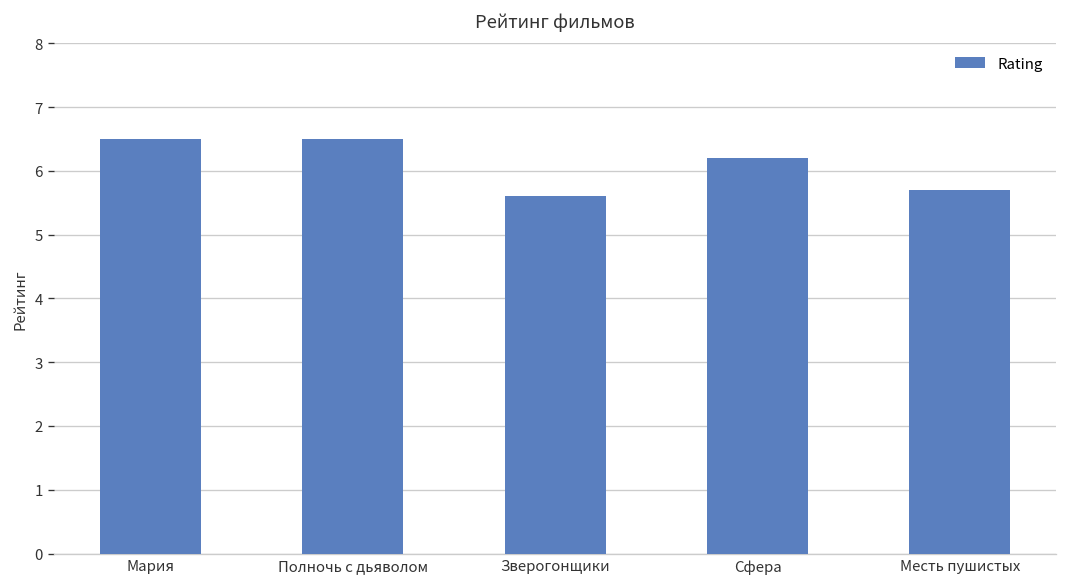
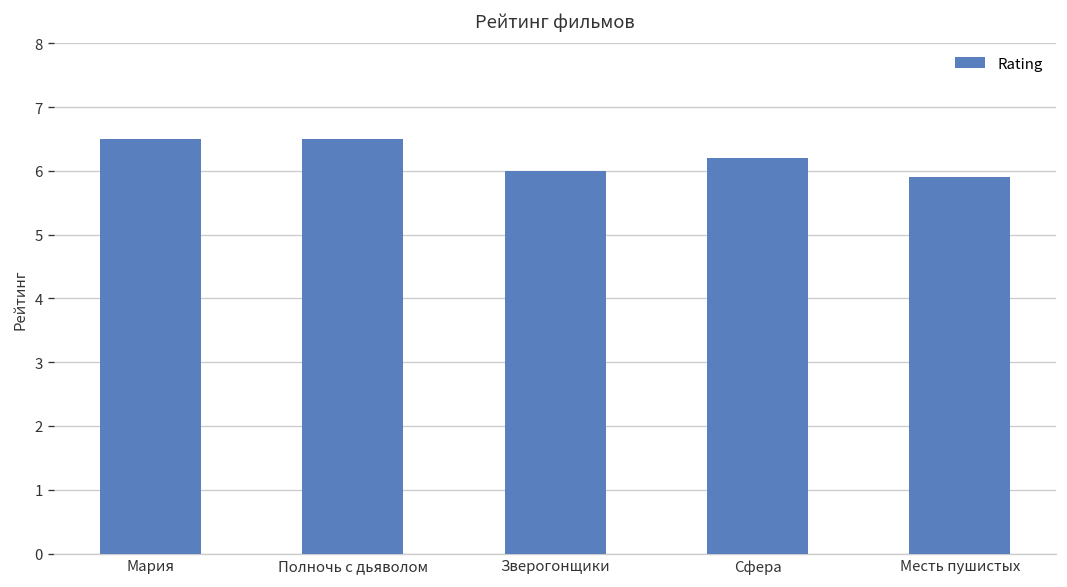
Зверогонщики: 5.6 -> 6.0
Месть пушистых: 5.7 -> 5.9
